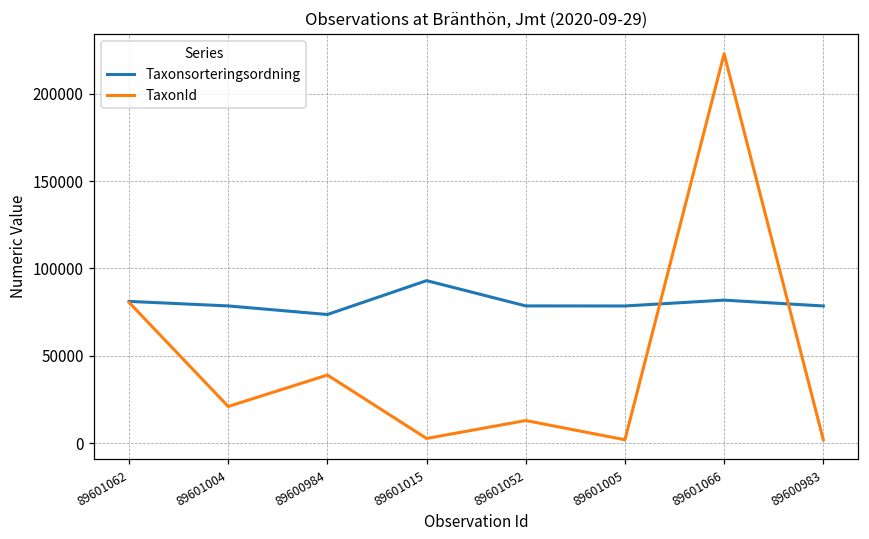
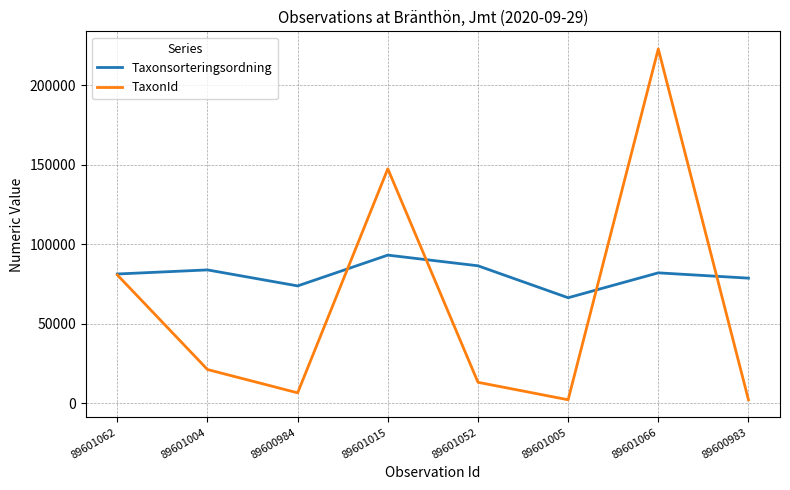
Taxonsorteringsordning, 89601004: 79000 -> 84000
TaxonId, 89600984: 39000 -> 6000
TaxonId, 89601015: 3000 -> 147000
Taxonsorteringsordning, 89601052: 79000 -> 86000
Taxonsorteringsordning, 89601005: 79000 -> 66000
